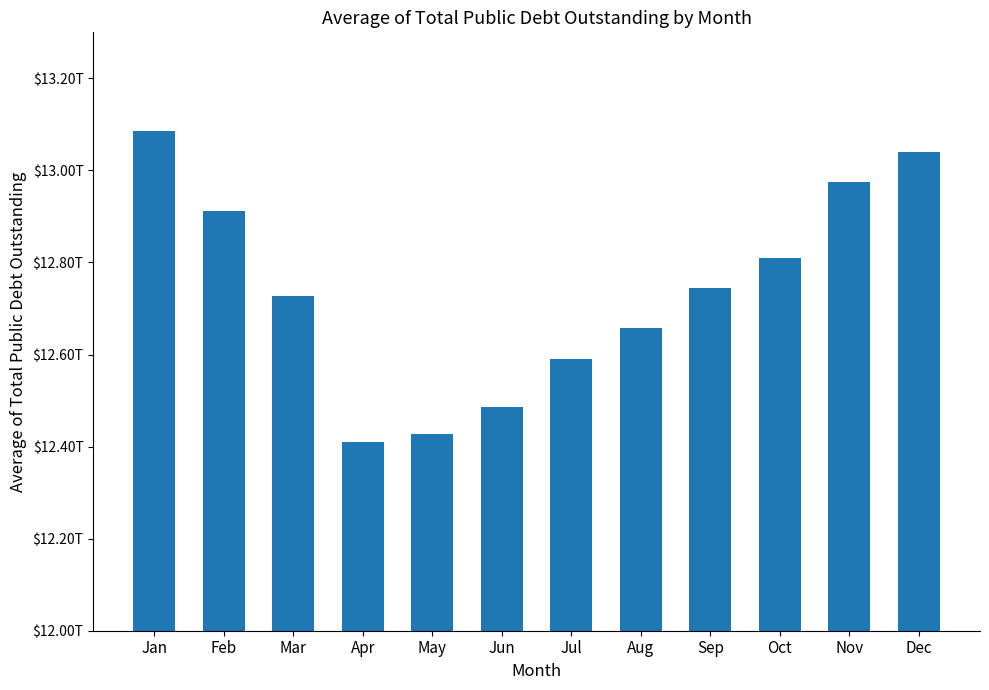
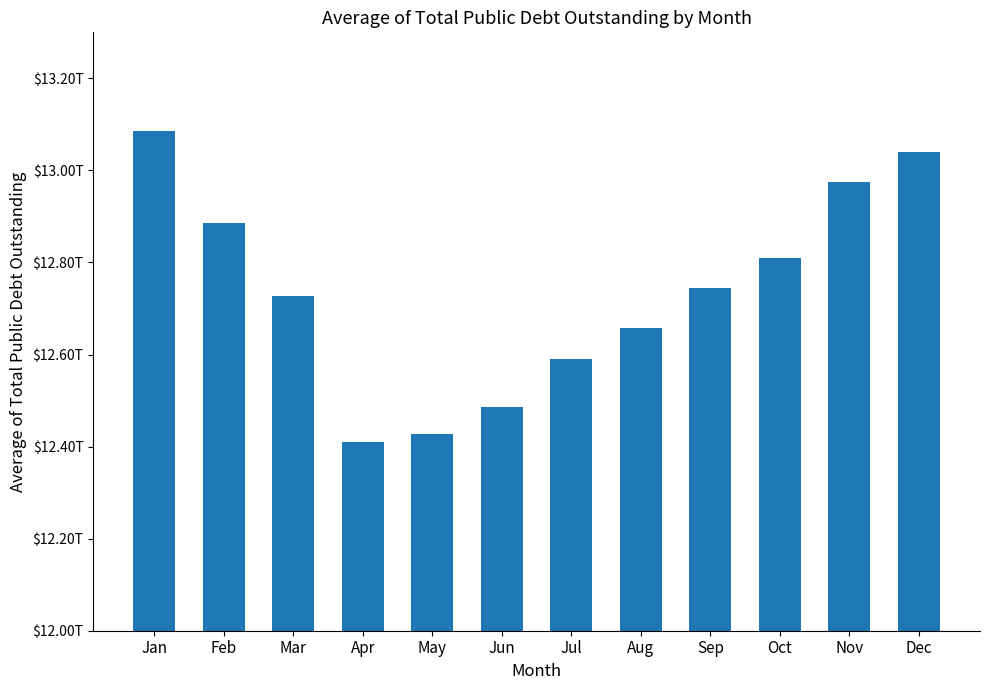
Feb: $12.91T -> $12.89T
